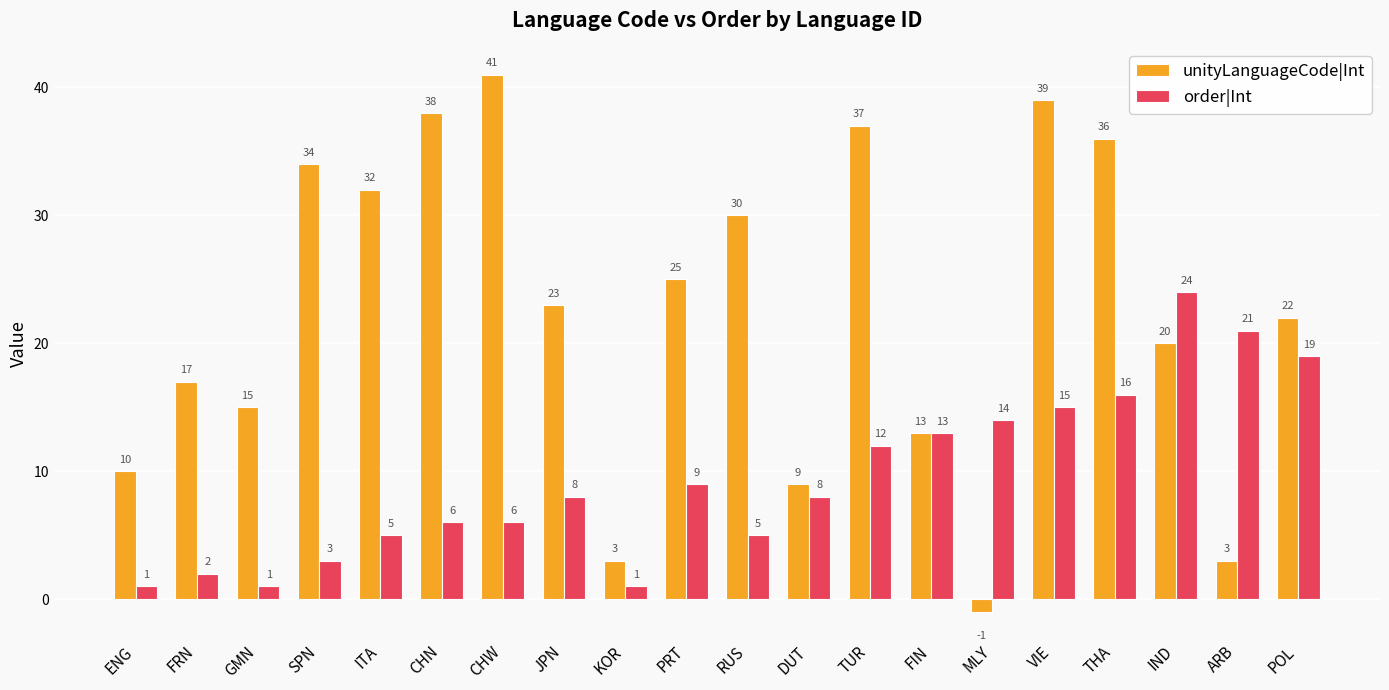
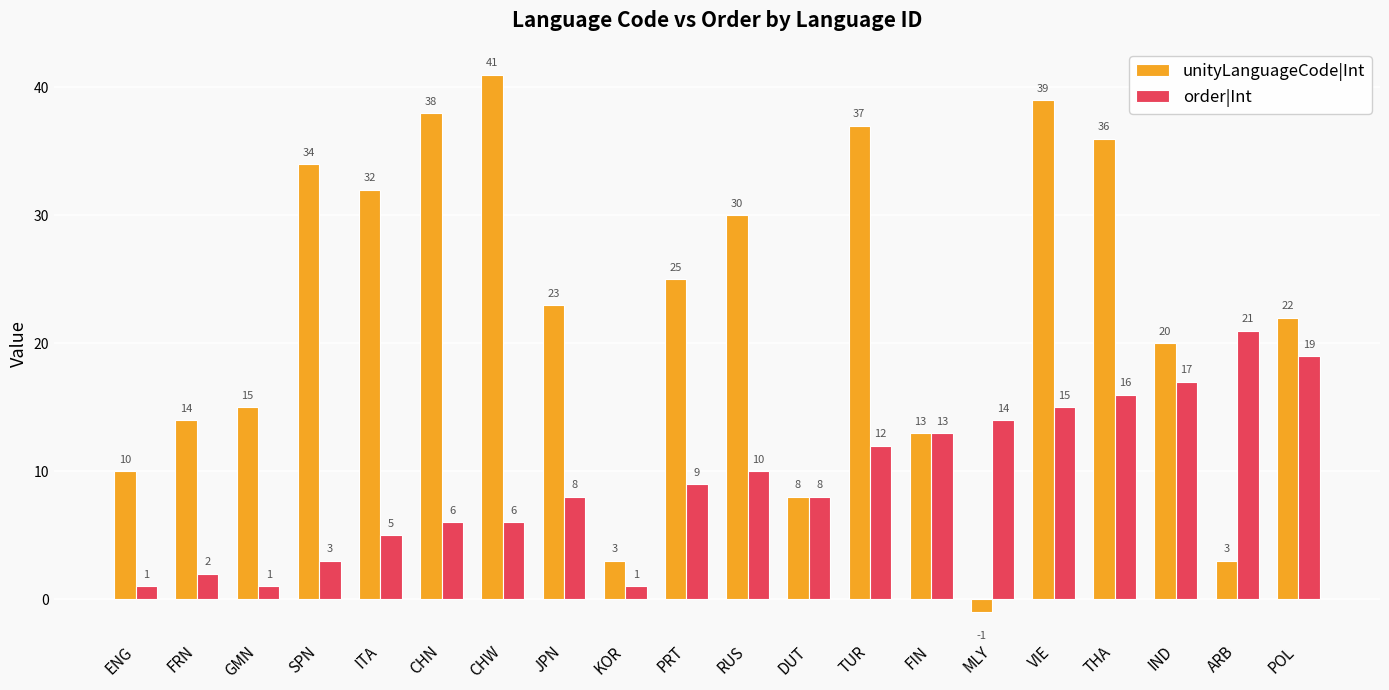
unityLanguageCode|Int, FRN: 17 -> 14
order|Int, RUS: 5 -> 10
unityLanguageCode|Int, DUT: 9 -> 8
order|Int, IND: 24 -> 17
